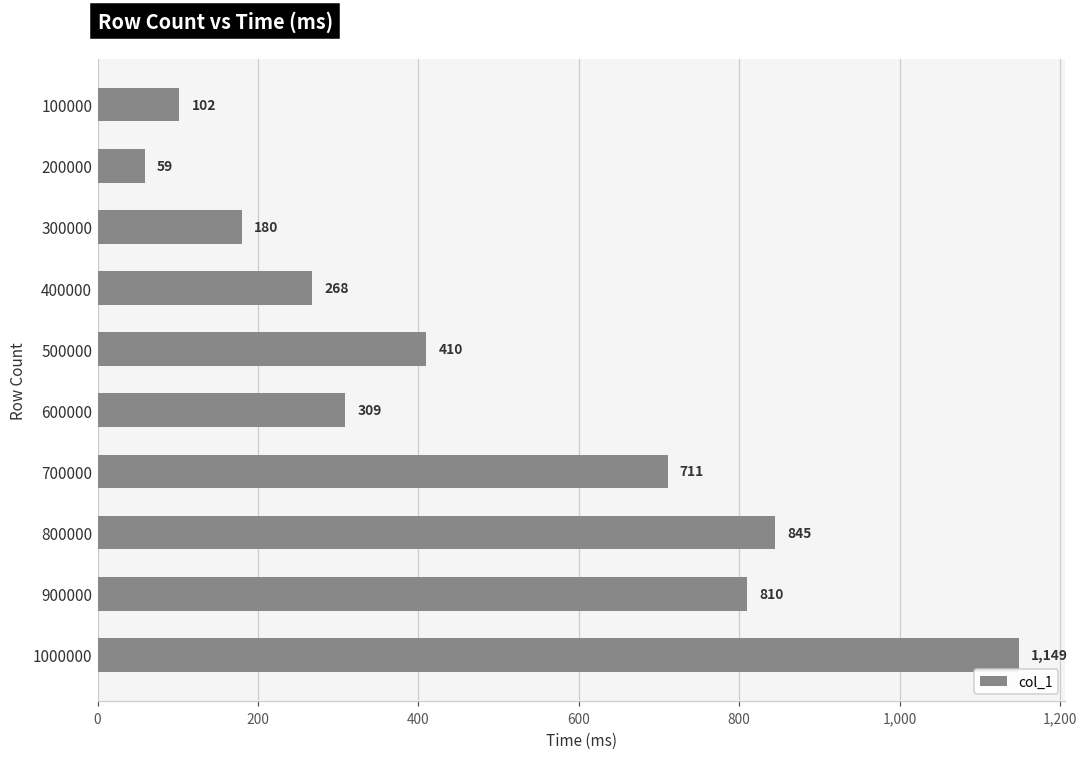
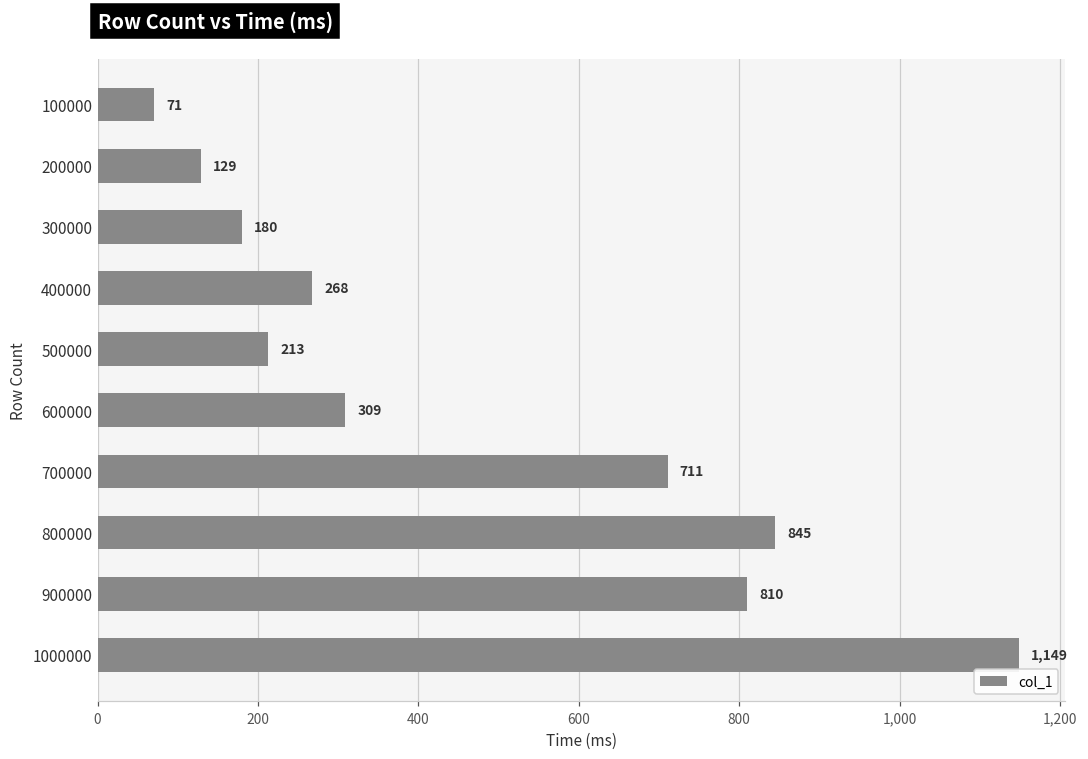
100000: 102 -> 71
200000: 59 -> 129
500000: 410 -> 213
